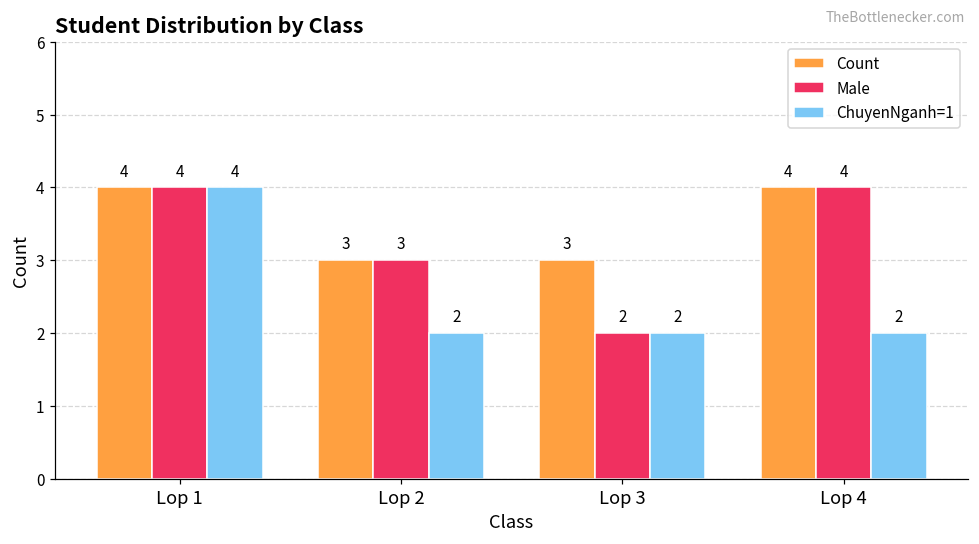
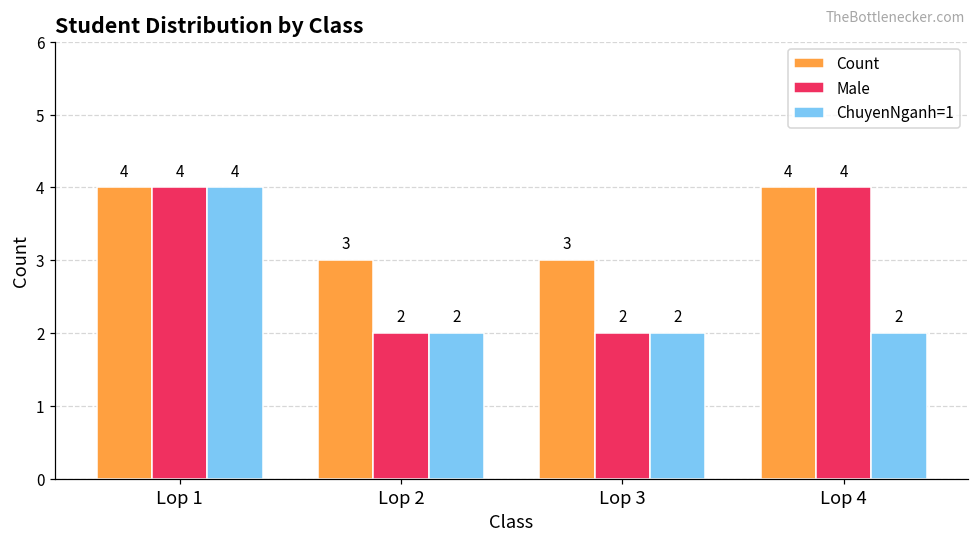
Male, Lop 2: 3 -> 2
